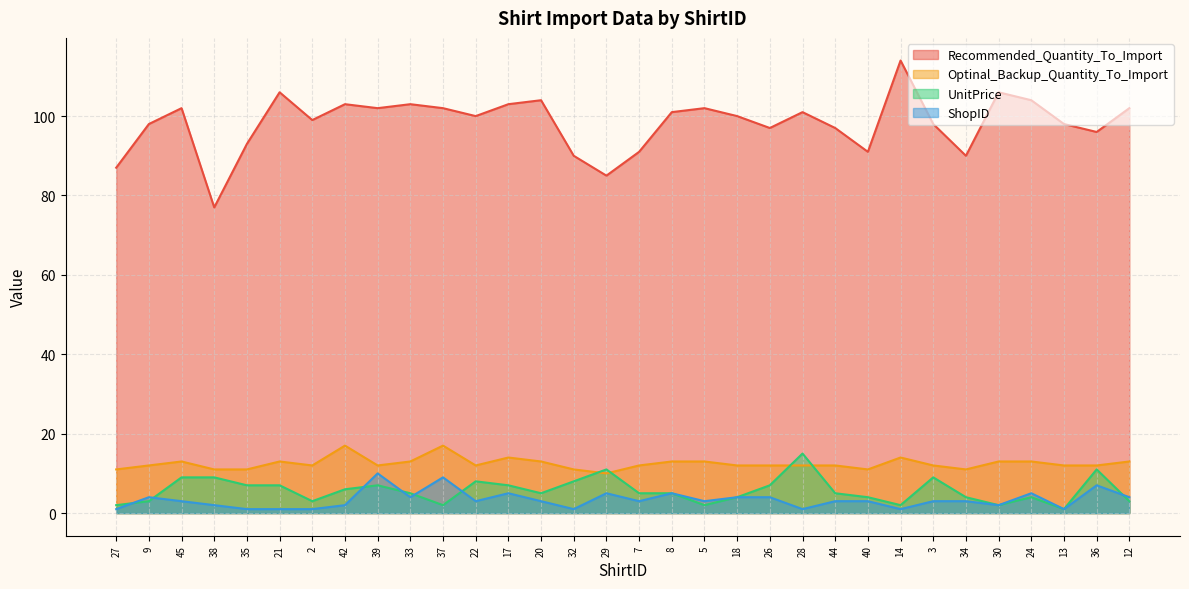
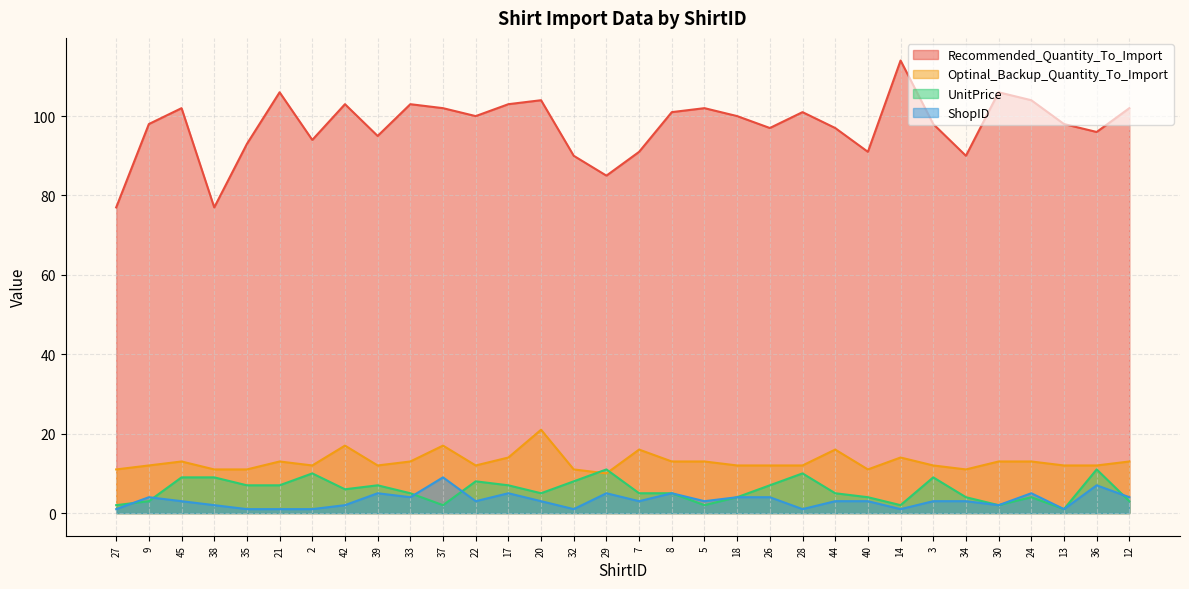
Recommended_Quantity_To_Import, 27: 87 -> 77
Recommended_Quantity_To_Import, 2: 99 -> 94
UnitPrice, 2: 3 -> 10
Recommended_Quantity_To_Import, 39: 102 -> 95
ShopID, 39: 10 -> 5
Optinal_Backup_Quantity_To_Import, 20: 13 -> 21
Optinal_Backup_Quantity_To_Import, 7: 12 -> 16
UnitPrice, 28: 15 -> 10
Optinal_Backup_Quantity_To_Import, 44: 12 -> 16
